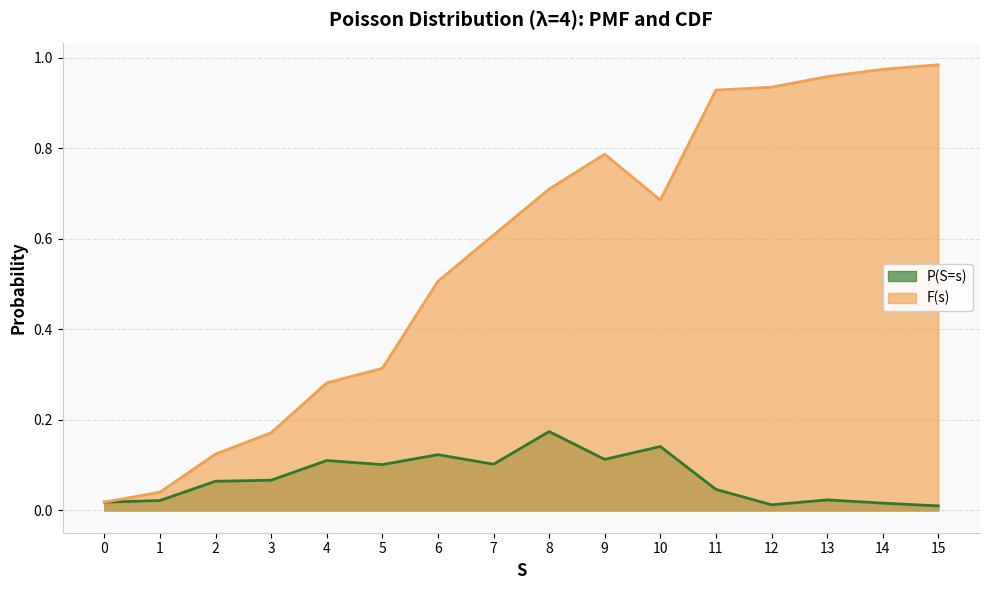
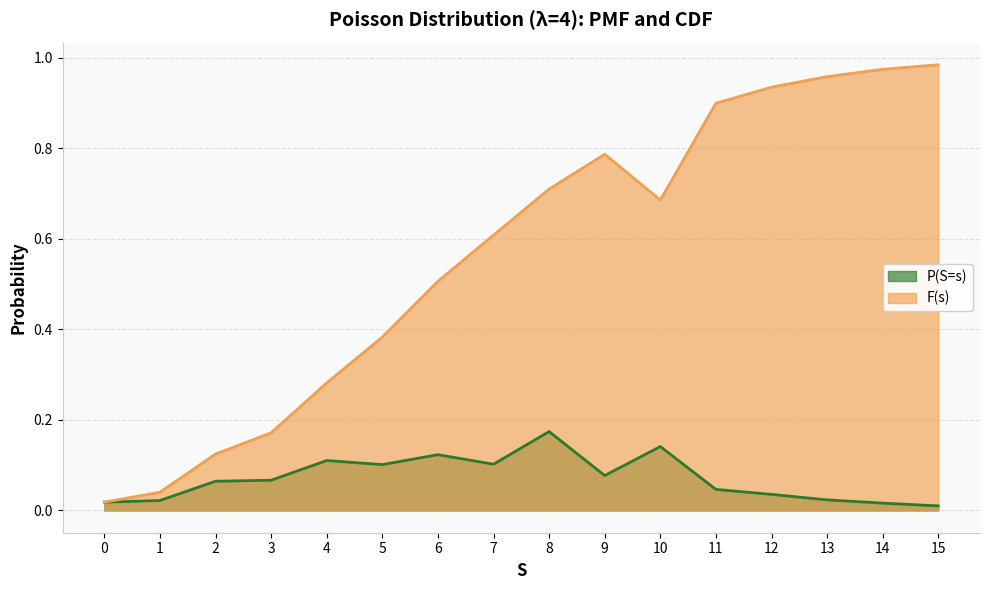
F(s), 5: 0.31 -> 0.38
P(S=s), 9: 0.11 -> 0.08
F(s), 11: 0.93 -> 0.90
P(S=s), 12: 0.01 -> 0.04
